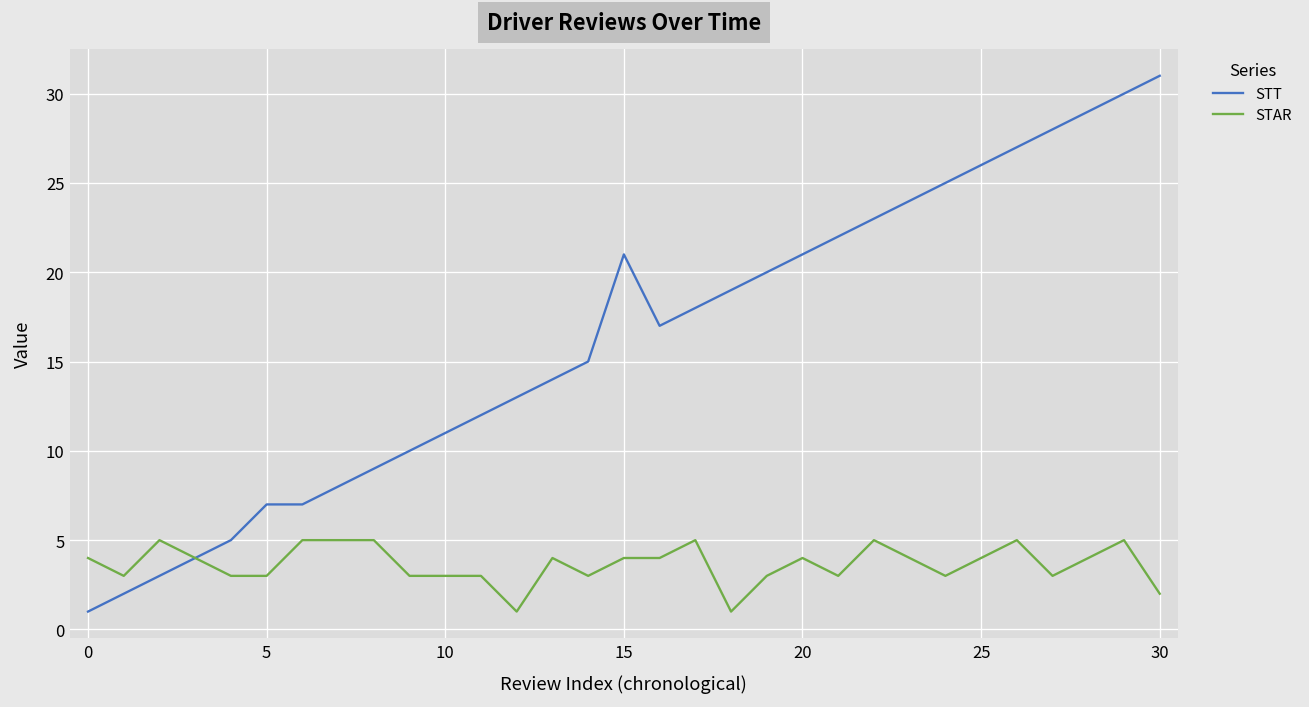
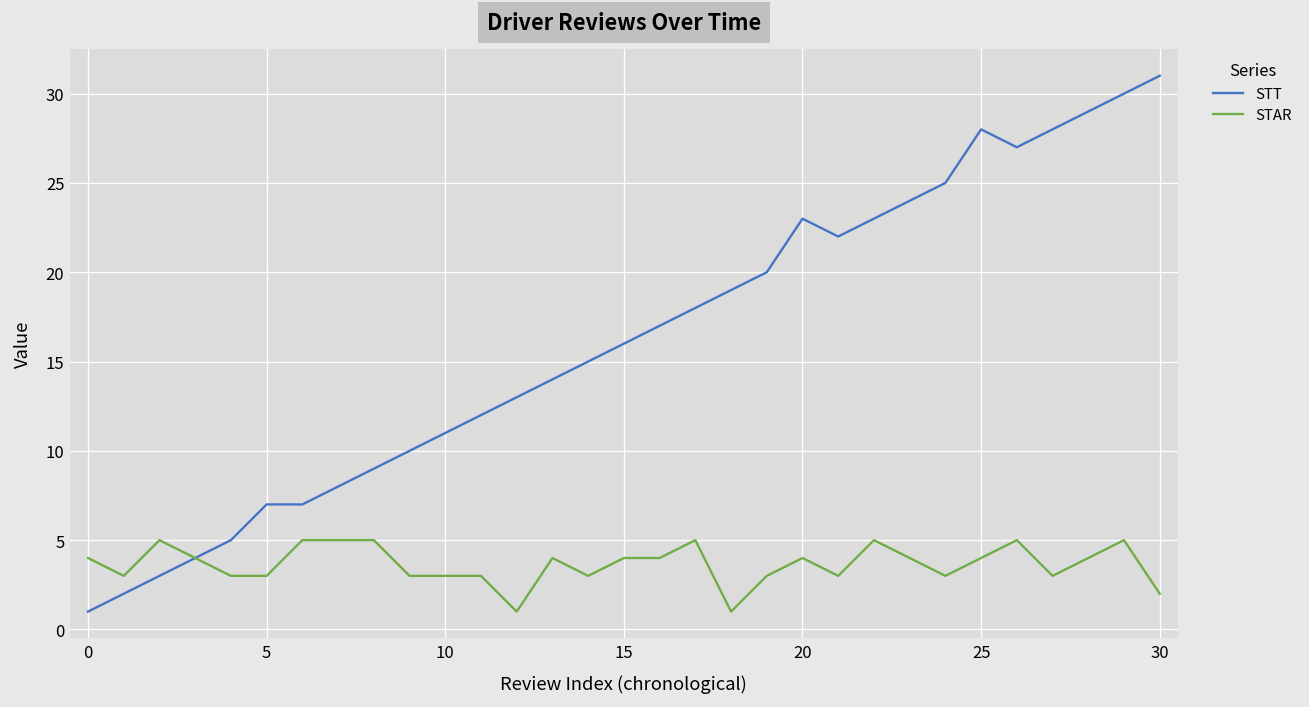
STT, 15: 21 -> 16
STT, 20: 21 -> 23
STT, 25: 26 -> 28
